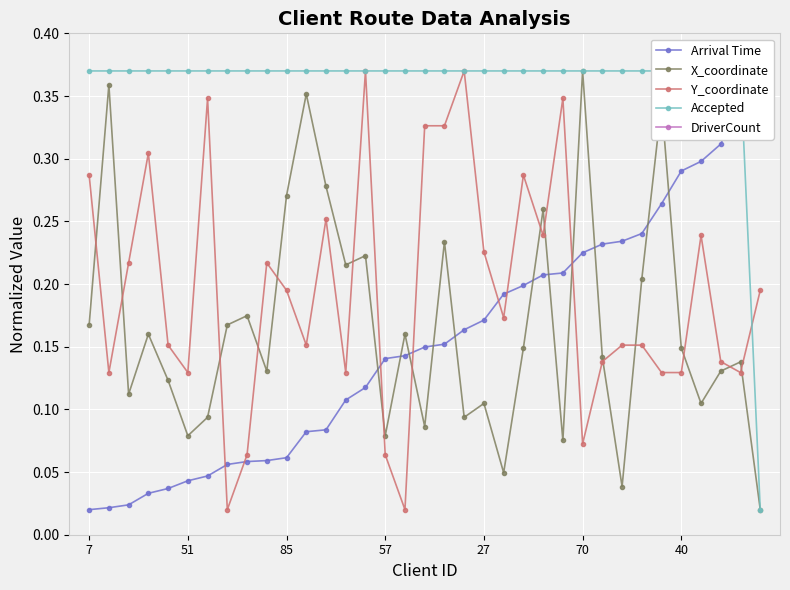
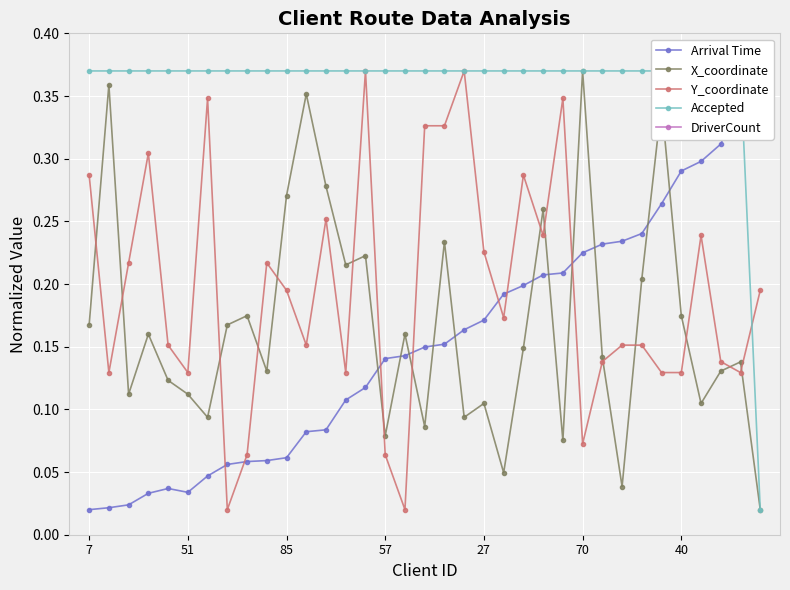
Arrival Time, 51: 0.043 -> 0.034
X_coordinate, 51: 0.079 -> 0.112
X_coordinate, 40: 0.149 -> 0.175
